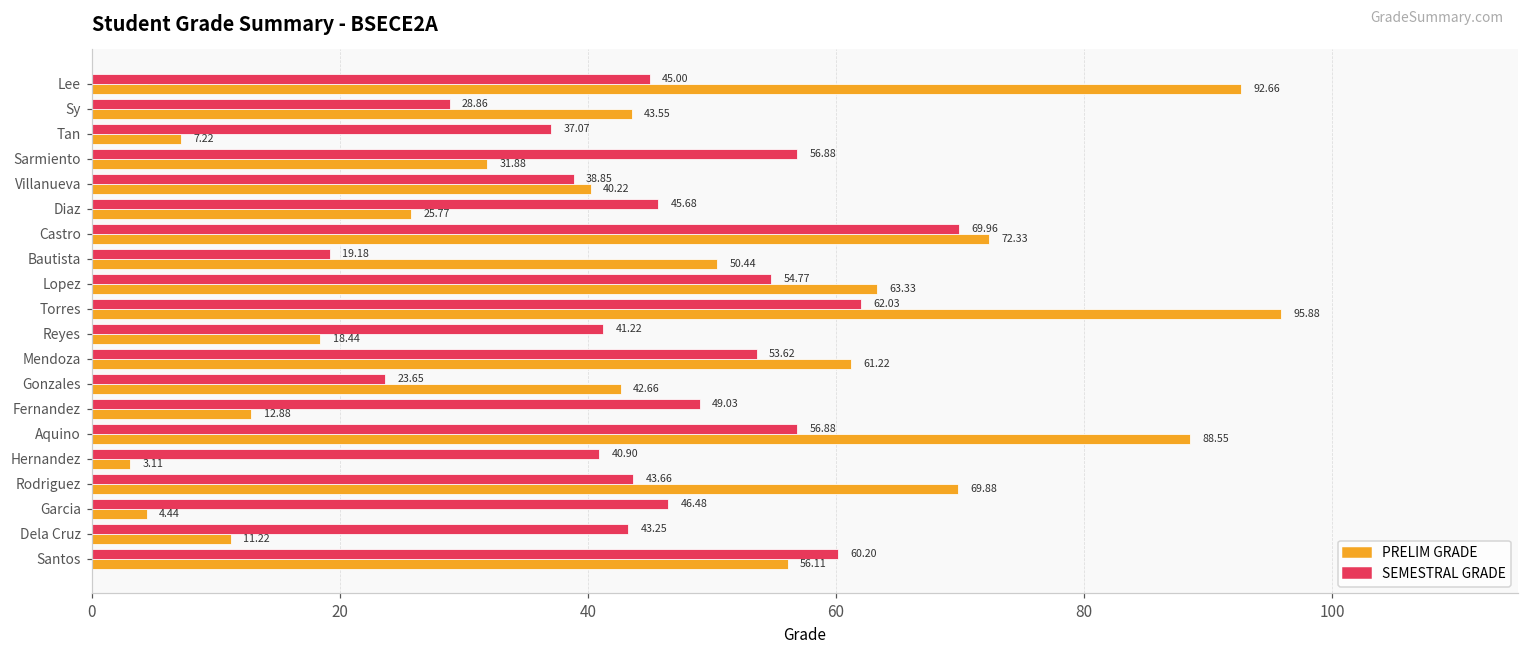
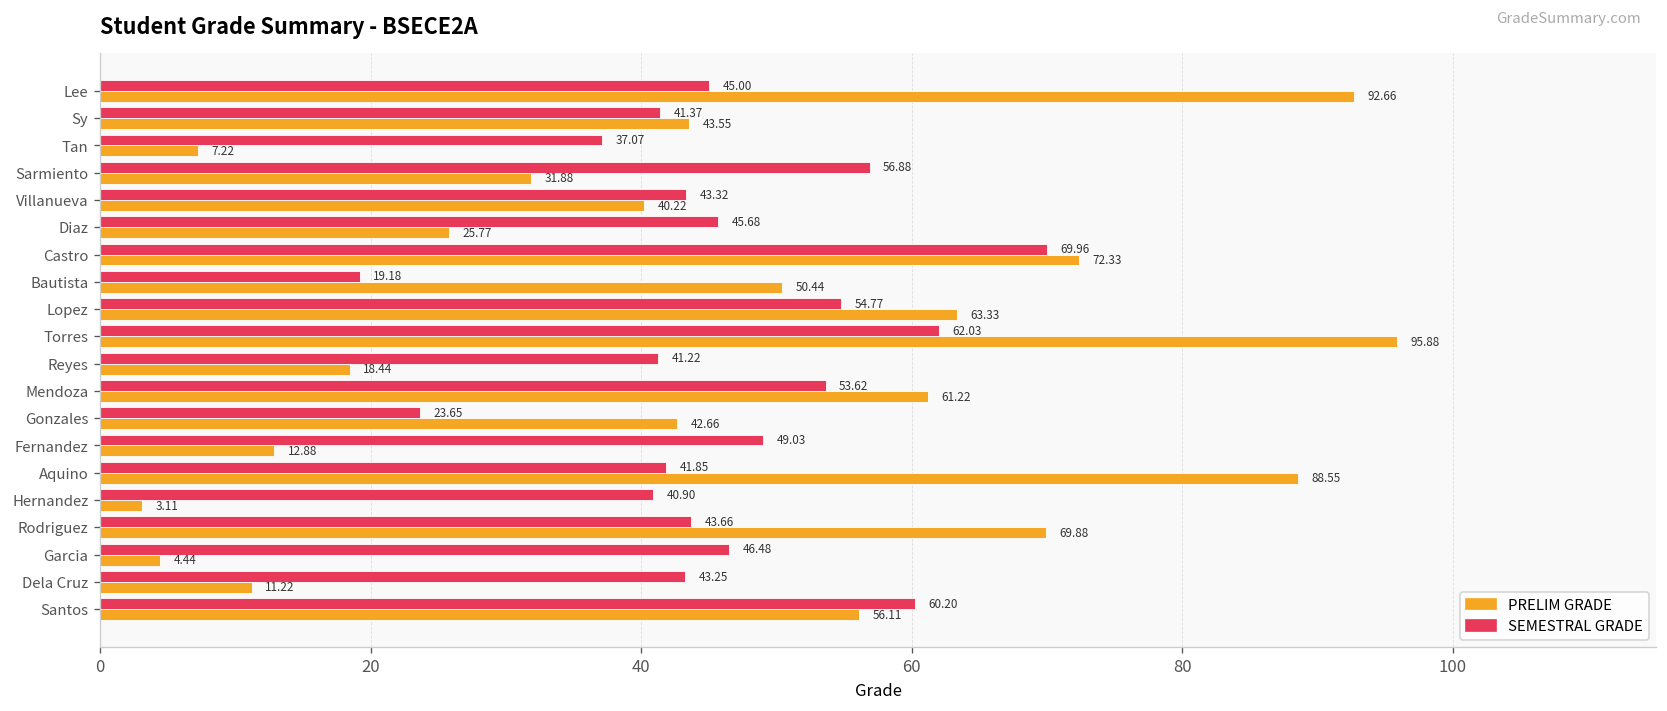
SEMESTRAL GRADE, Sy: 28.86 -> 41.37
SEMESTRAL GRADE, Villanueva: 38.85 -> 43.32
SEMESTRAL GRADE, Aquino: 56.88 -> 41.85
